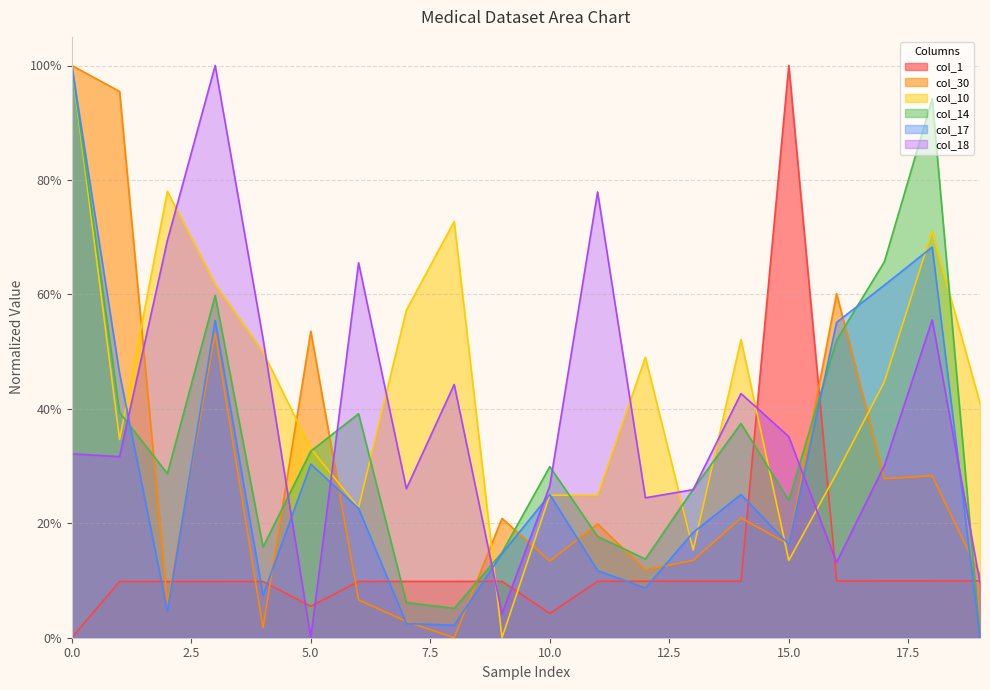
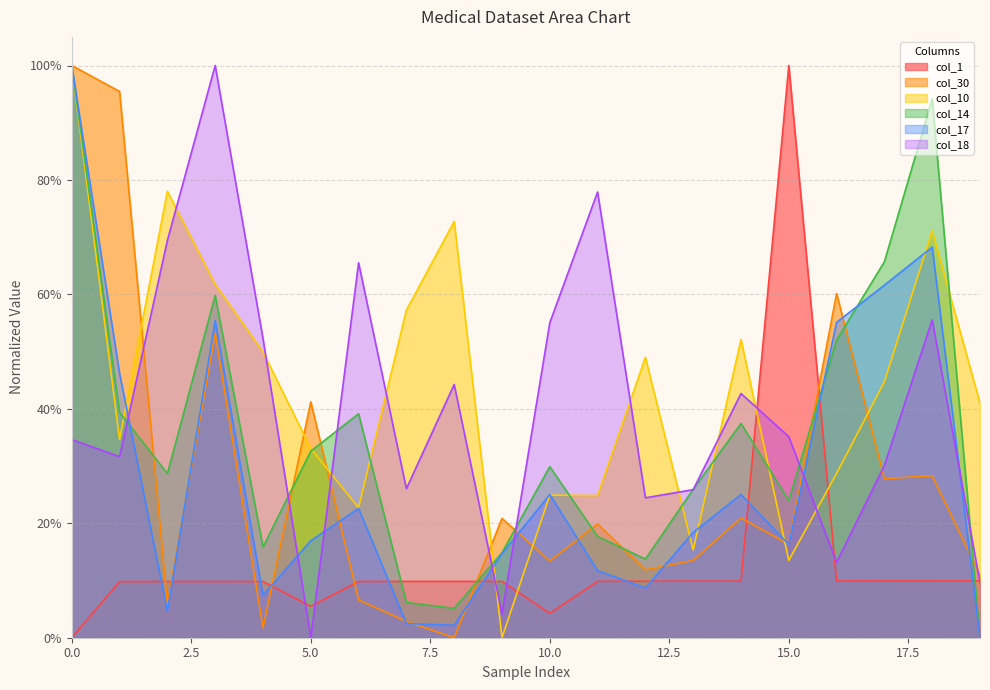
col_18, 0.0: 32% -> 35%
col_30, 5.0: 54% -> 41%
col_17, 5.0: 30% -> 17%
col_18, 10.0: 27% -> 55%
